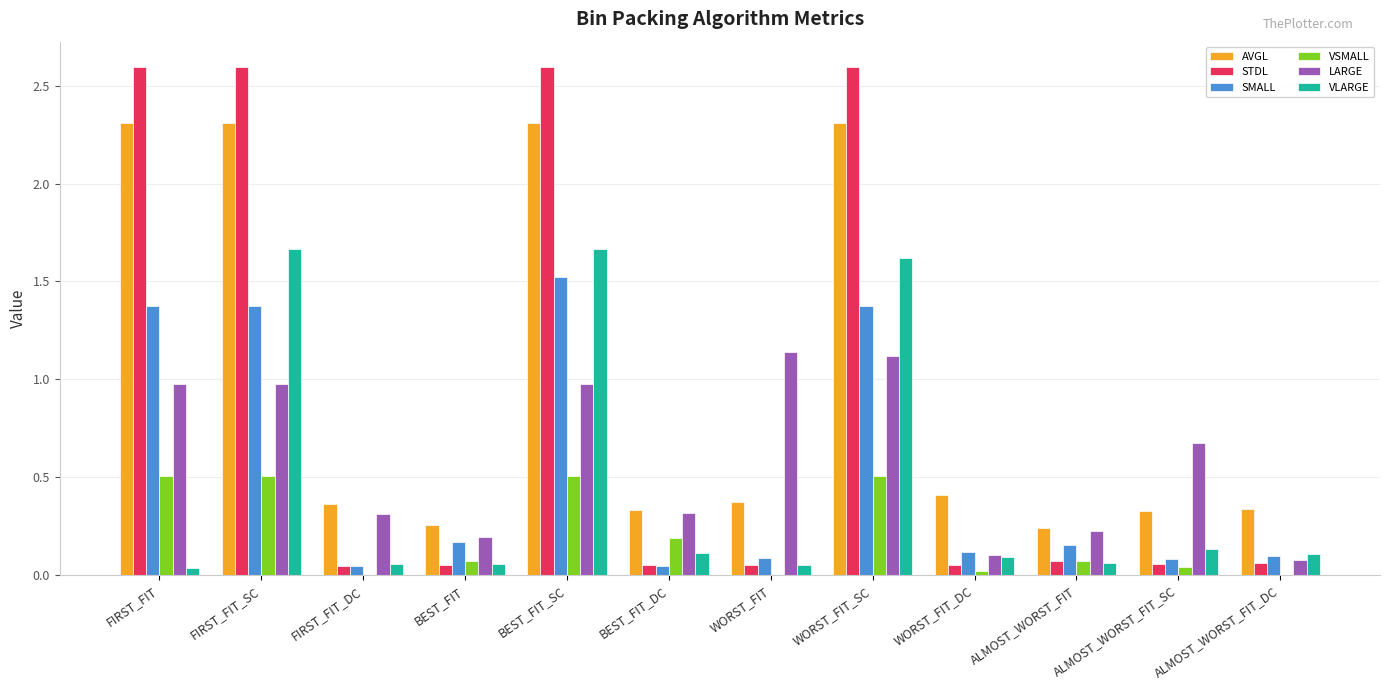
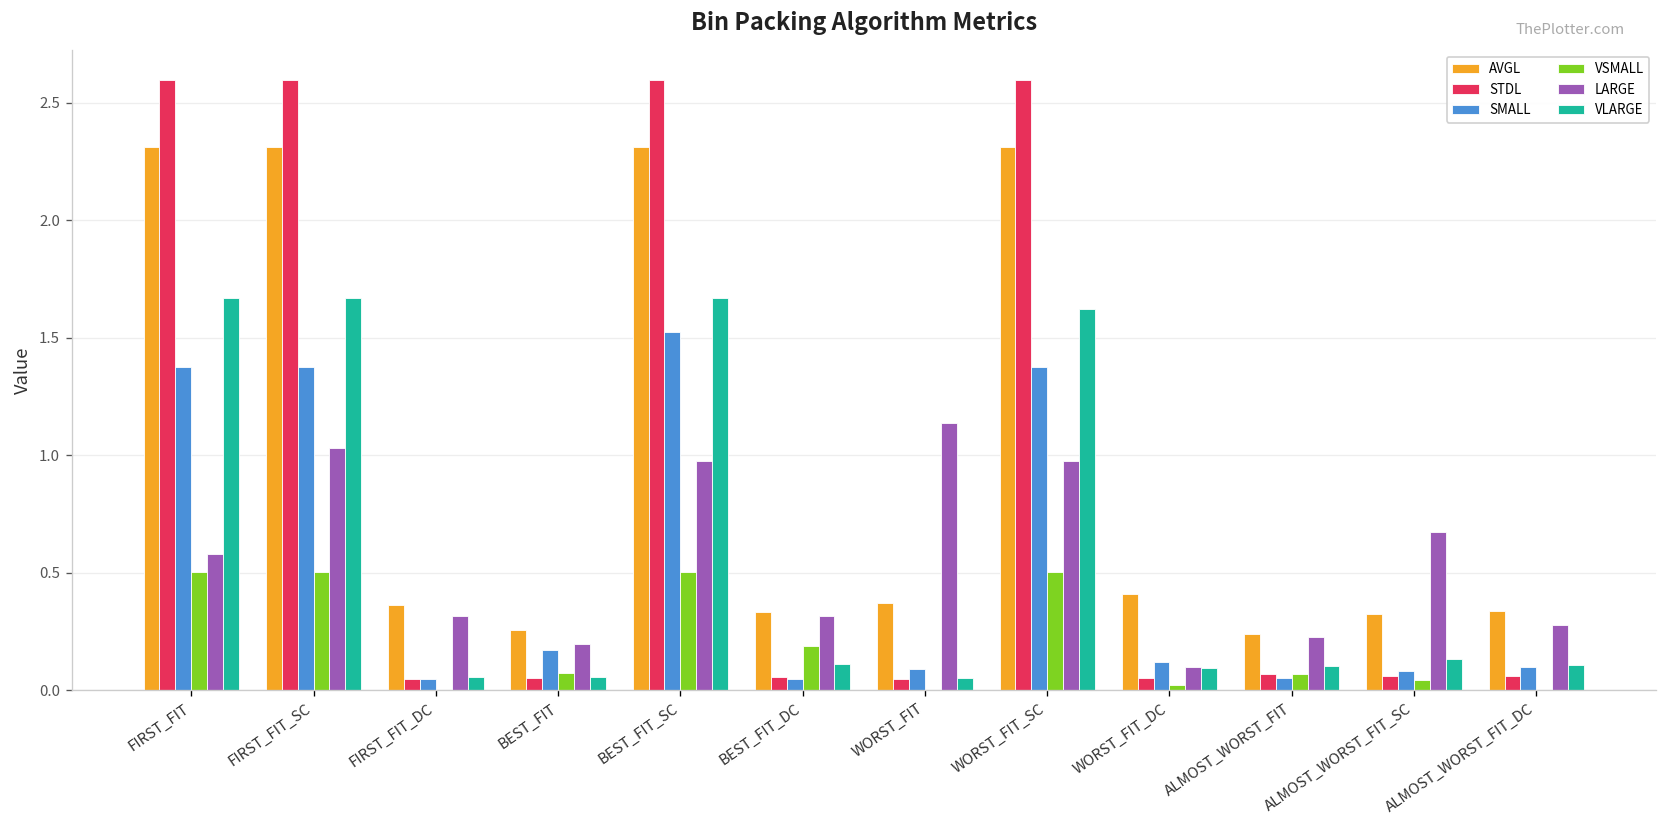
LARGE, FIRST_FIT: 0.98 -> 0.58
VLARGE, FIRST_FIT: 0.04 -> 1.67
LARGE, FIRST_FIT_SC: 0.98 -> 1.03
LARGE, WORST_FIT_SC: 1.12 -> 0.98
SMALL, ALMOST_WORST_FIT: 0.15 -> 0.05
VLARGE, ALMOST_WORST_FIT: 0.06 -> 0.10
LARGE, ALMOST_WORST_FIT_DC: 0.08 -> 0.28
